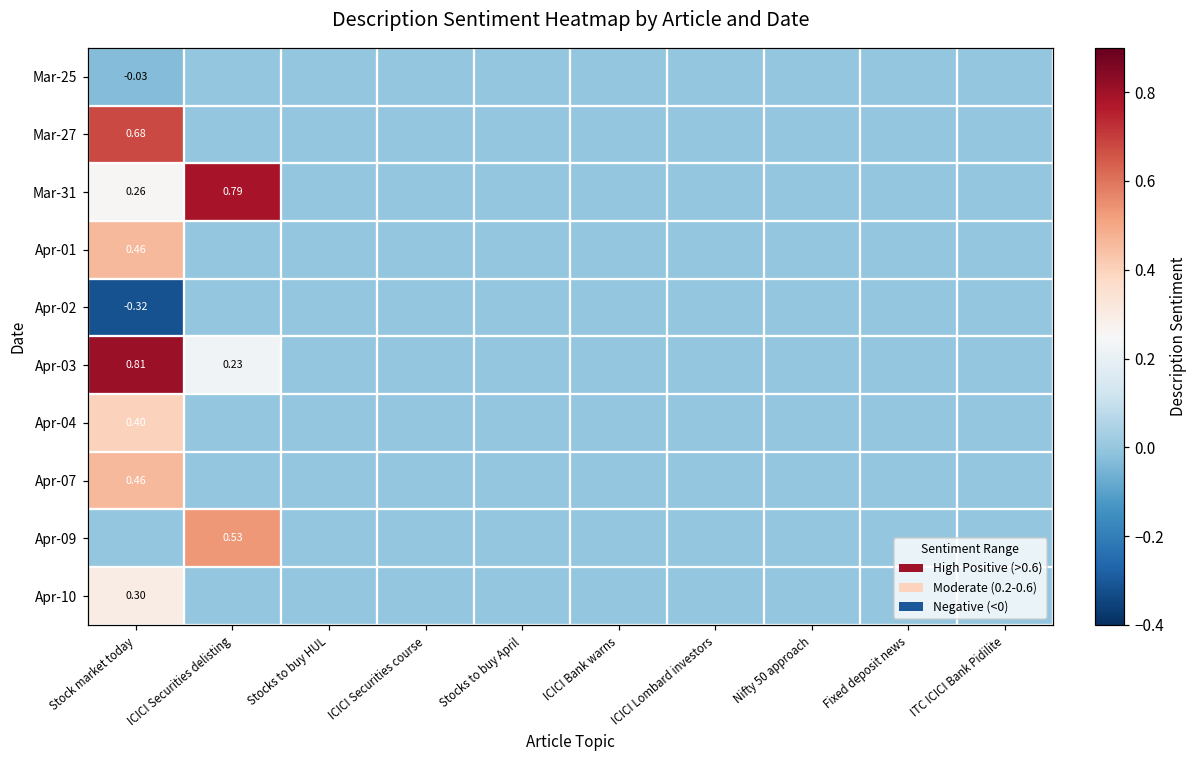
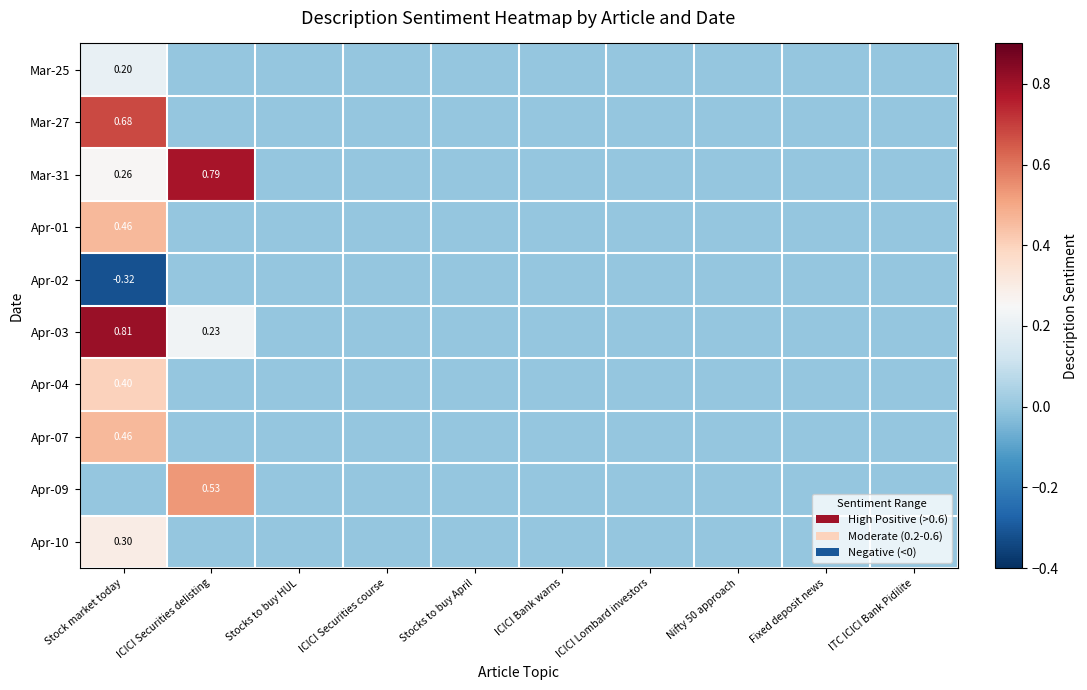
Mar-25, Stock market today: -0.03 -> 0.20
